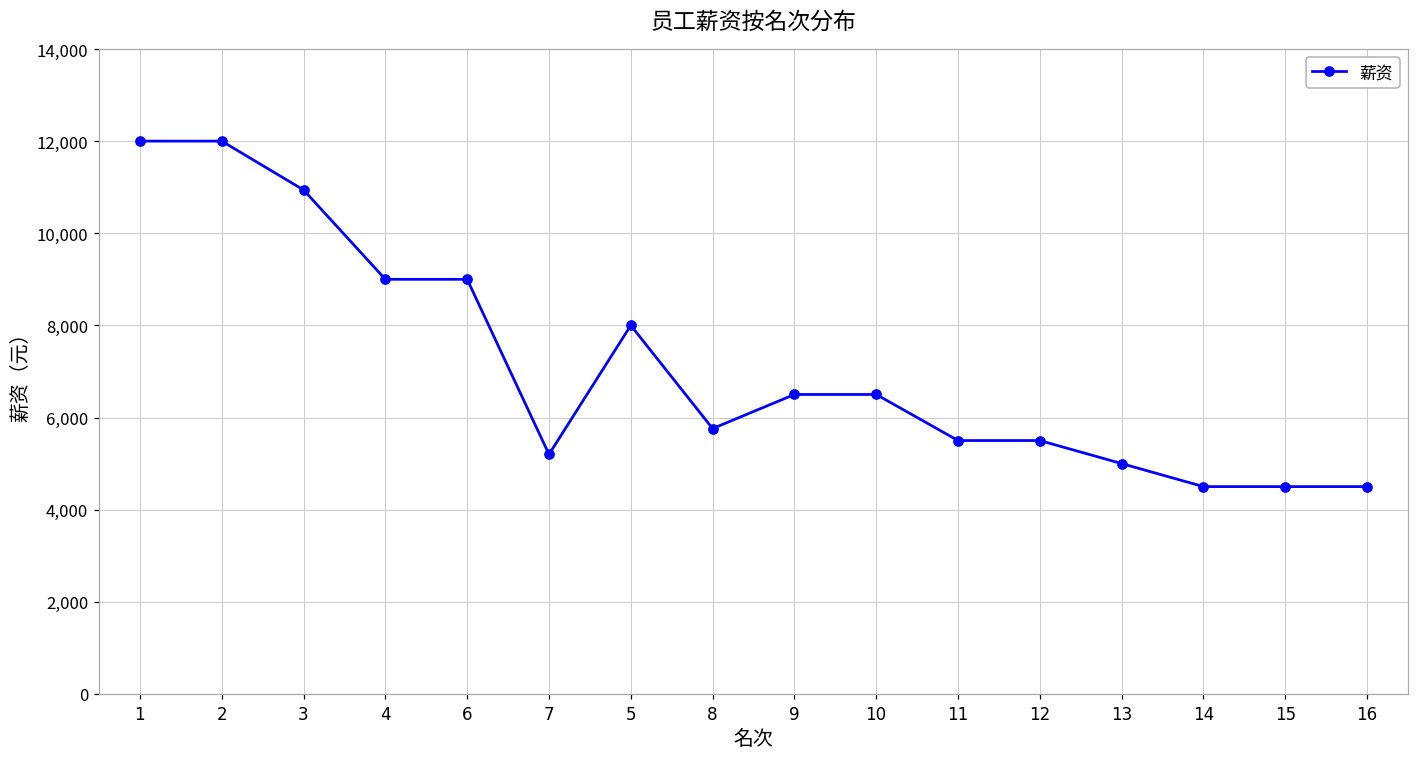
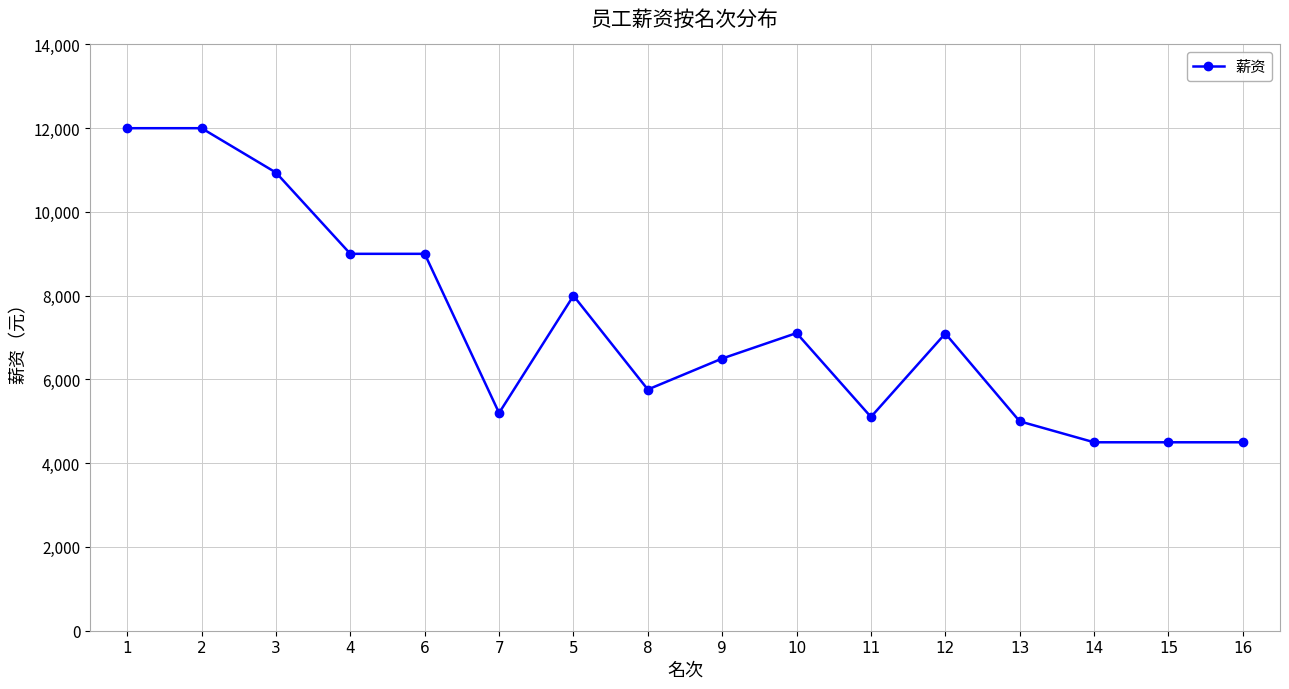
10: 6,500 -> 7,100
11: 5,500 -> 5,100
12: 5,500 -> 7,100
